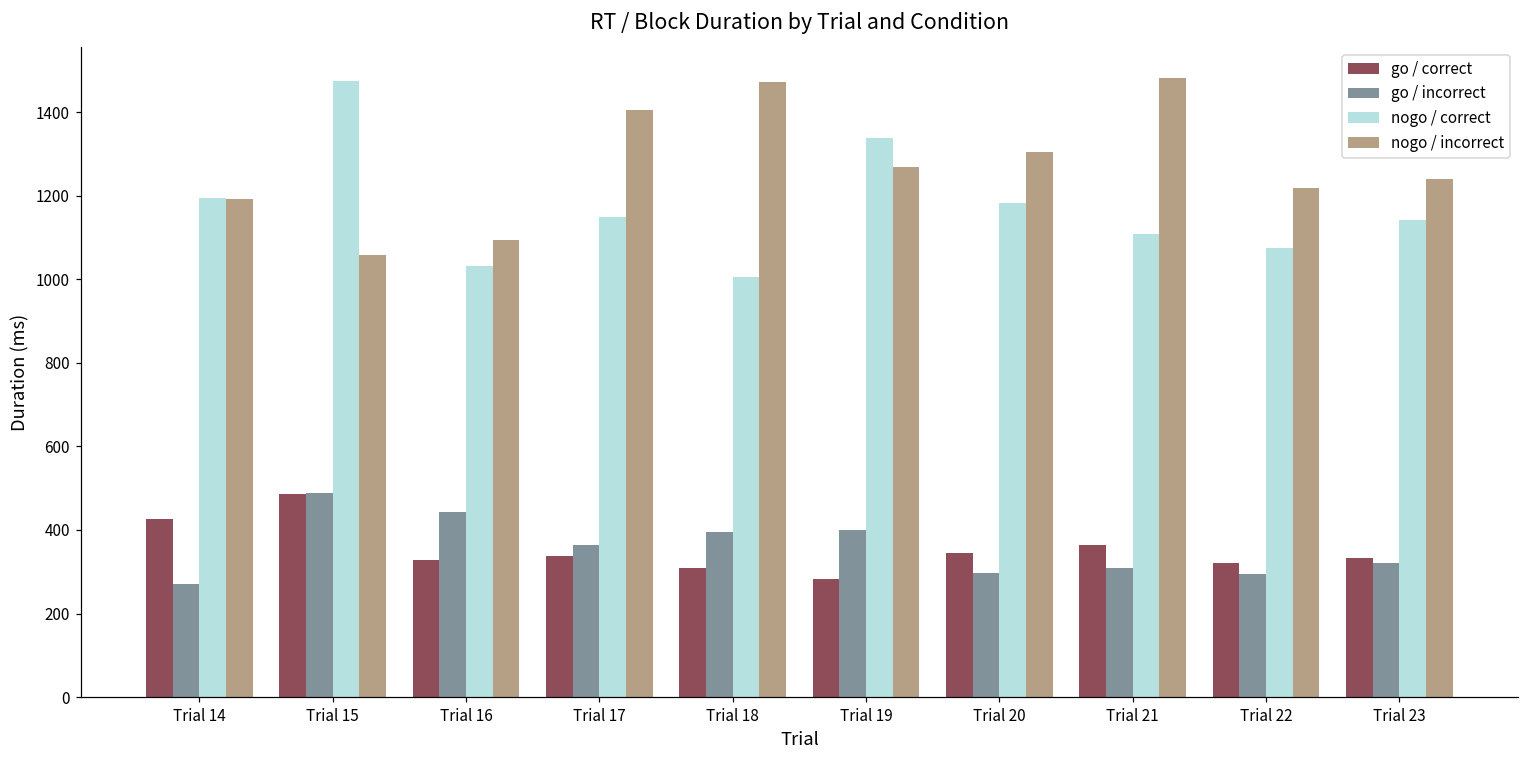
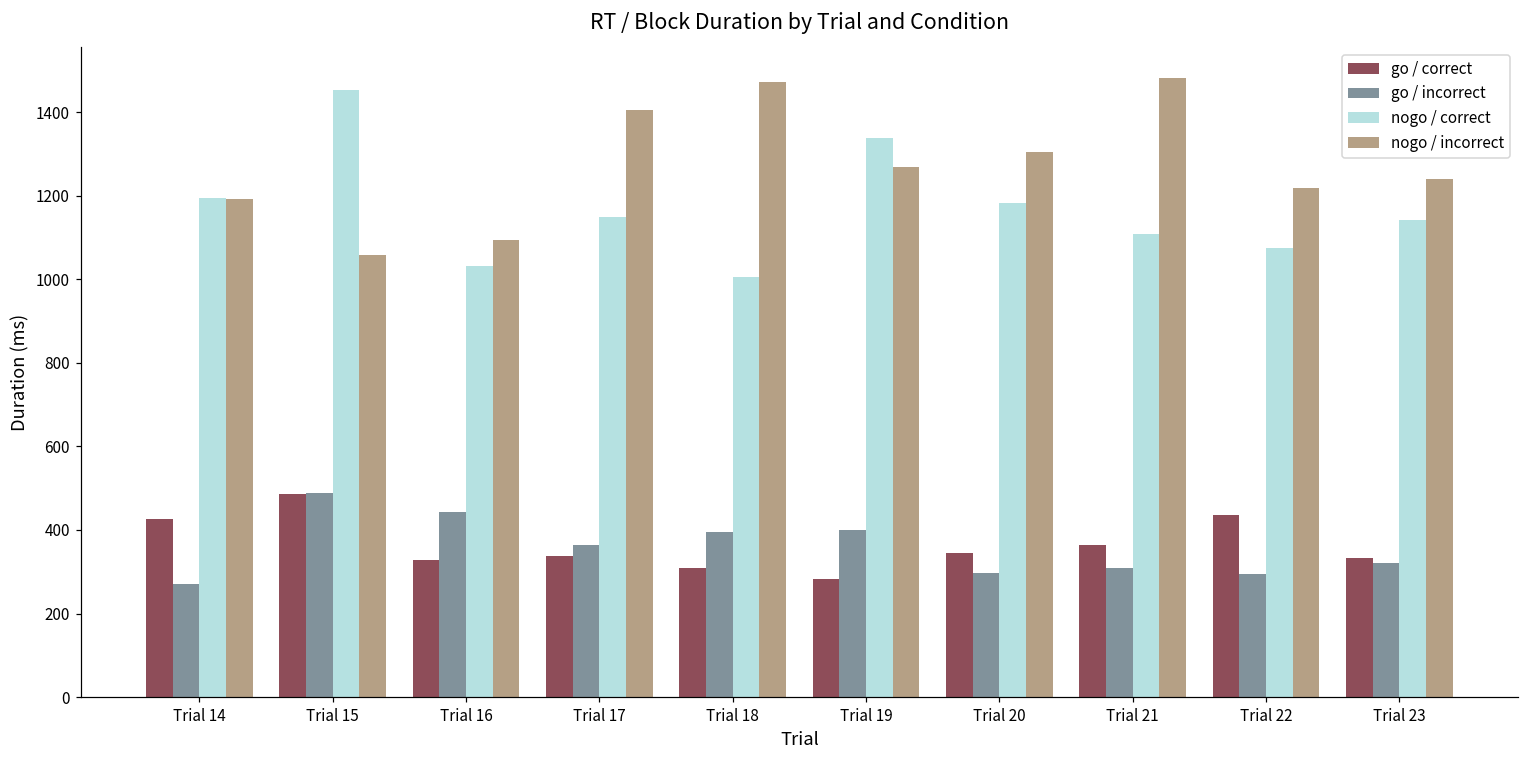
nogo / correct, Trial 15: 1470 -> 1450
go / correct, Trial 22: 320 -> 440
